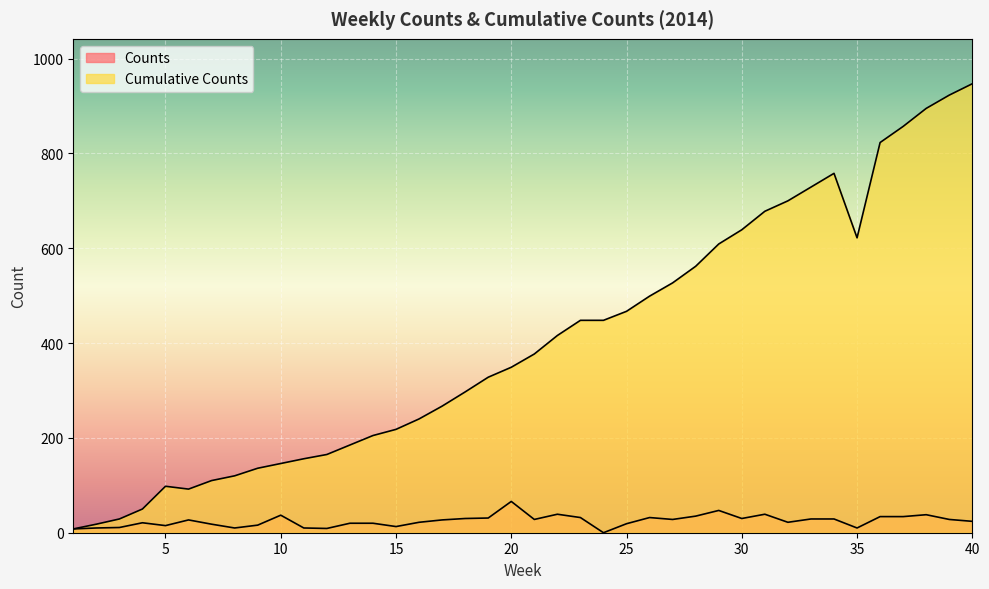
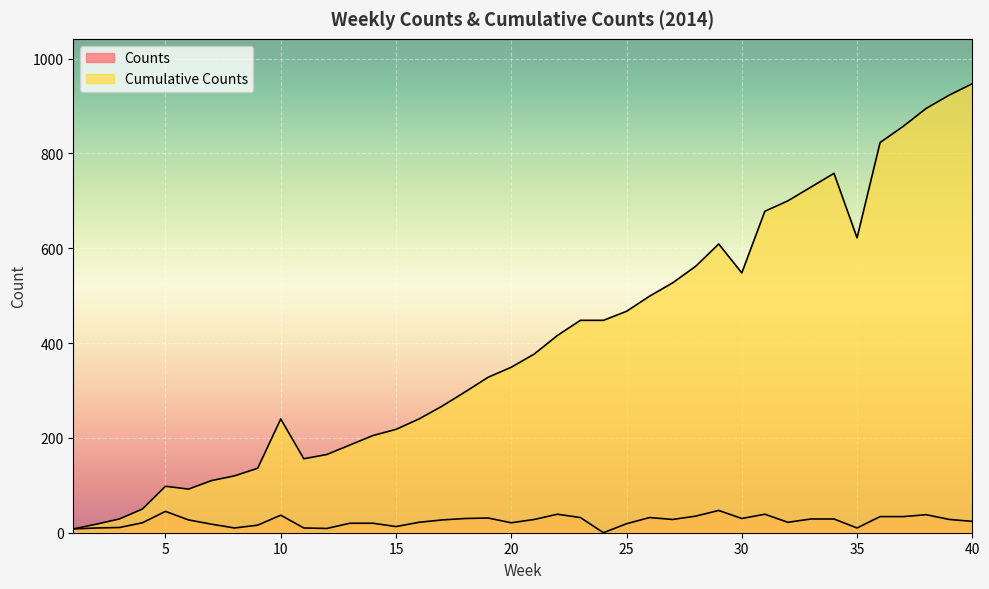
Counts, 5: 20 -> 50
Cumulative Counts, 10: 150 -> 240
Counts, 20: 70 -> 20
Cumulative Counts, 30: 640 -> 550
